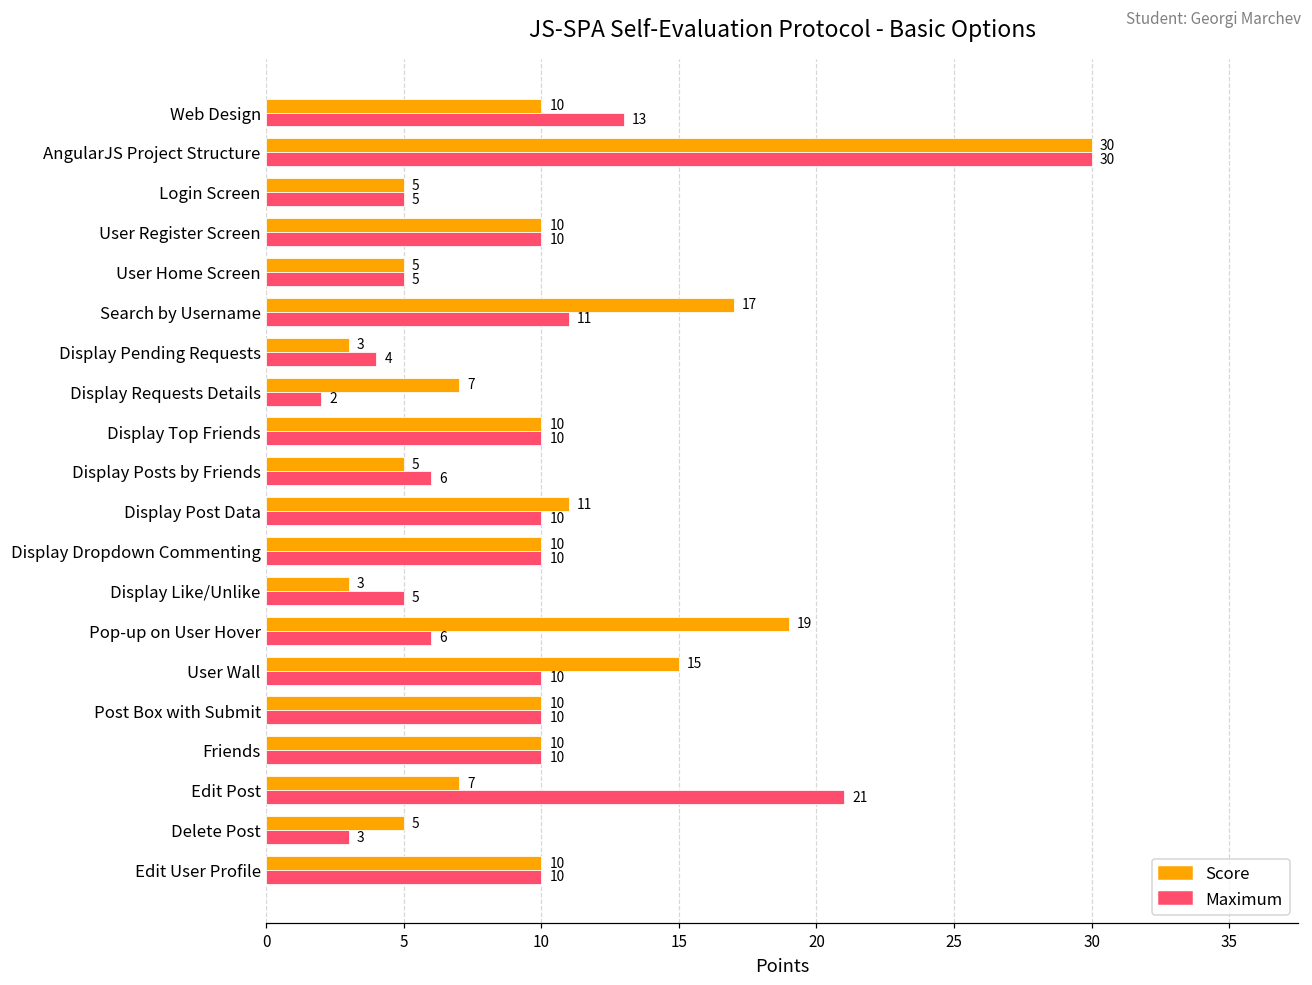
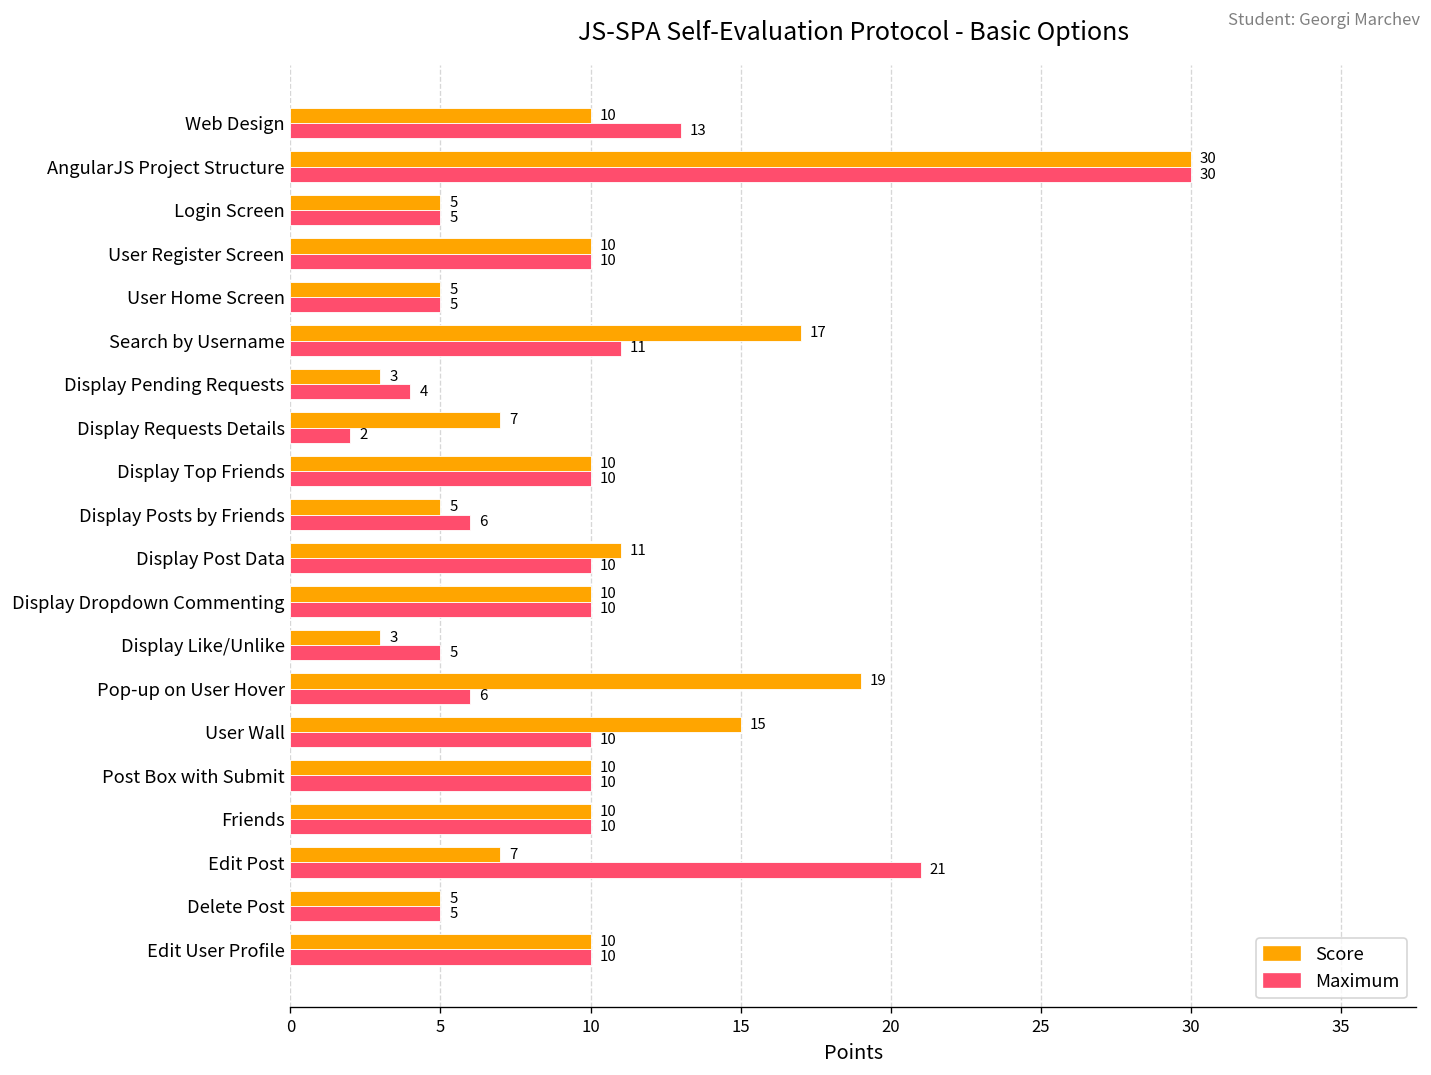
Maximum, Delete Post: 3 -> 5
